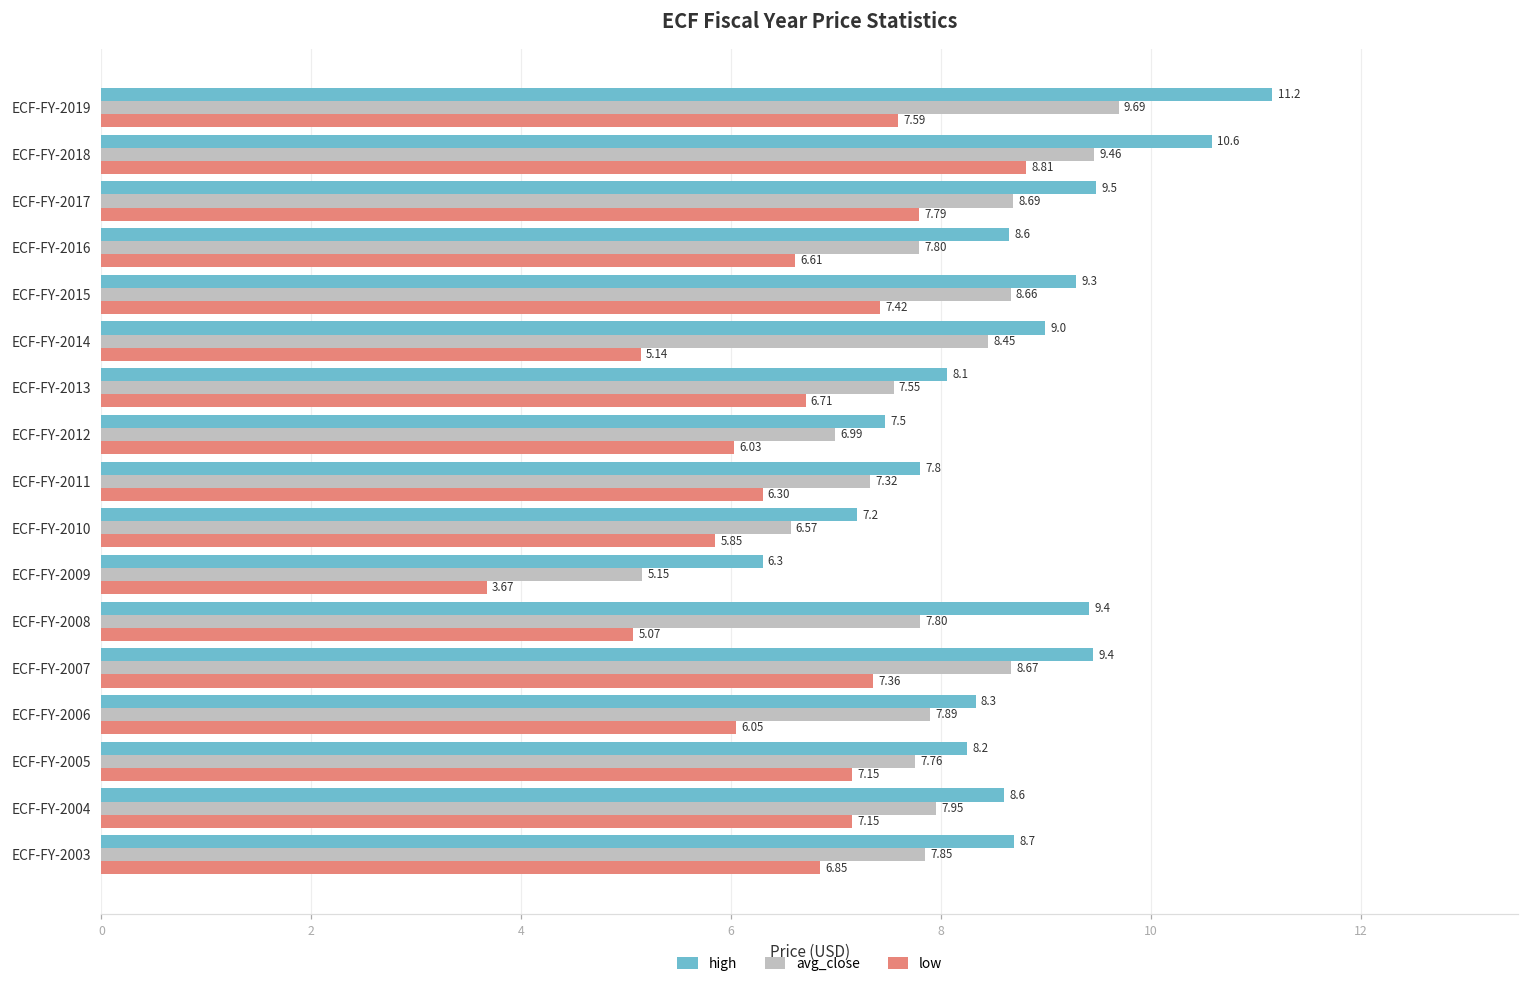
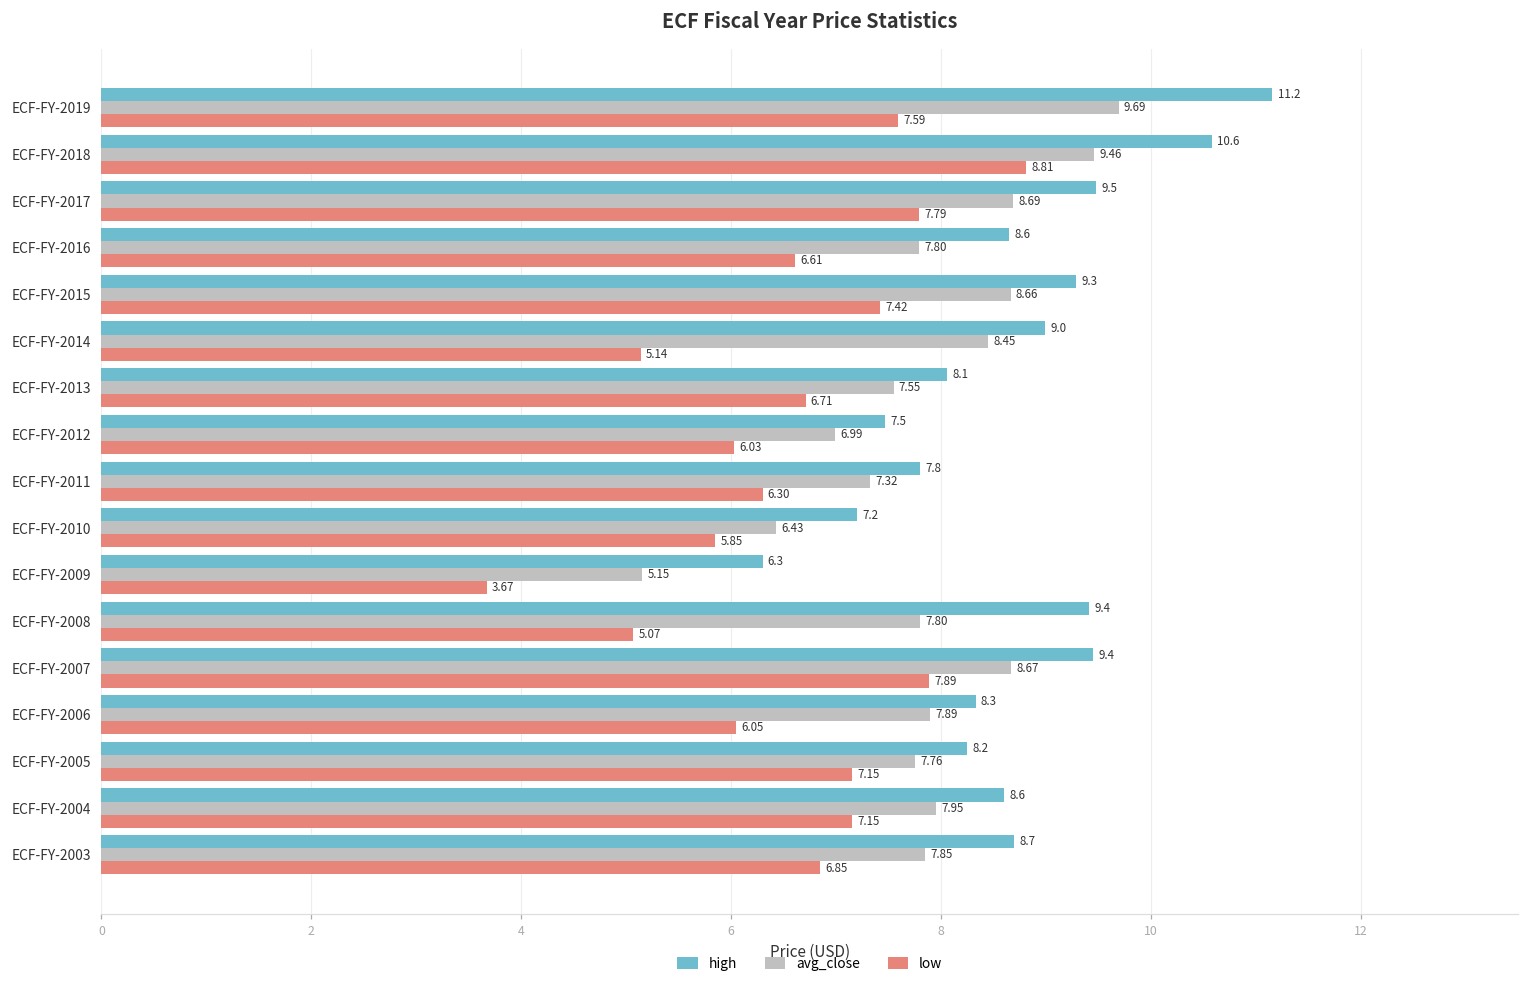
avg_close, ECF-FY-2010: 6.57 -> 6.43
low, ECF-FY-2007: 7.36 -> 7.89
